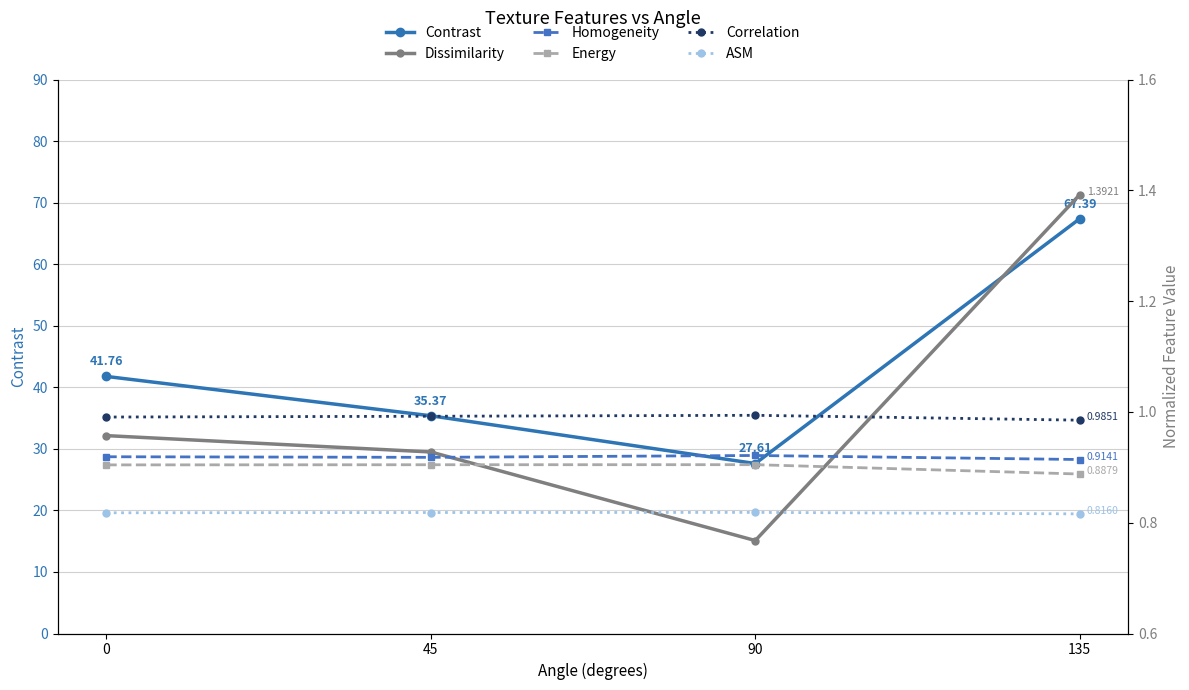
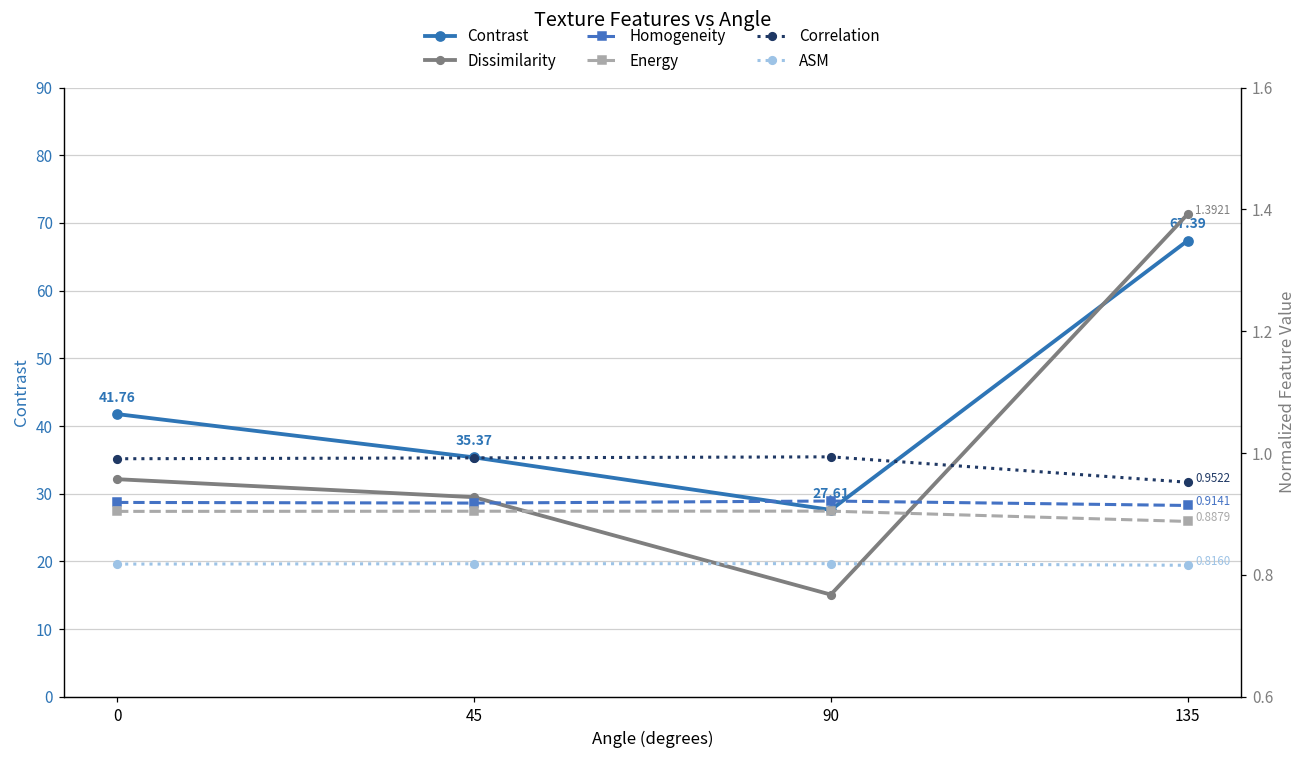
Correlation, 135: 0.9851 -> 0.9522
